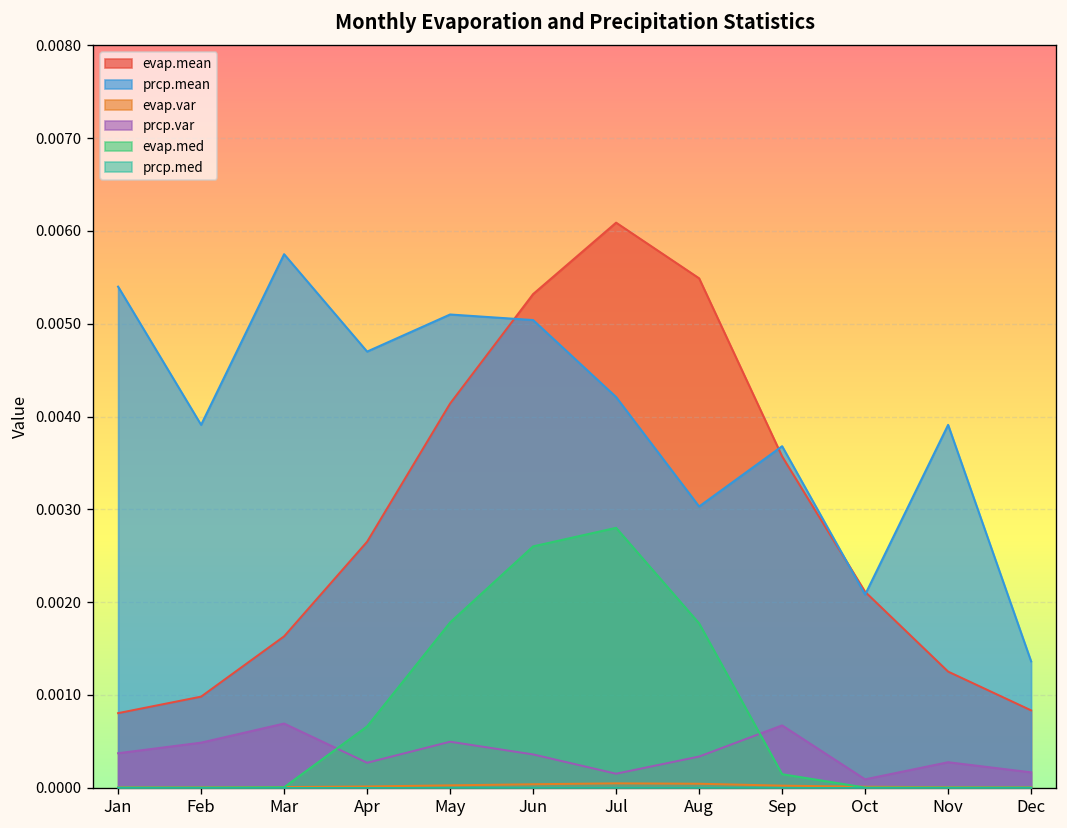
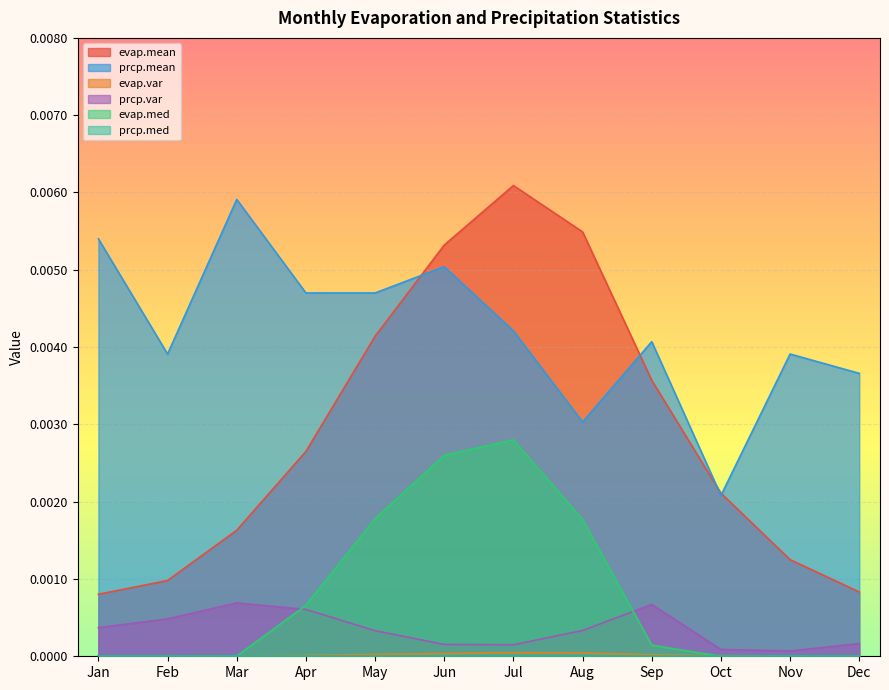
prcp.mean, Mar: 0.0058 -> 0.0059
prcp.var, Apr: 0.0003 -> 0.0006
prcp.mean, May: 0.0051 -> 0.0047
prcp.var, May: 0.0005 -> 0.0003
prcp.var, Jun: 0.0004 -> 0.0002
prcp.mean, Sep: 0.0037 -> 0.0041
prcp.var, Nov: 0.0003 -> 0.0001
prcp.mean, Dec: 0.0014 -> 0.0037
